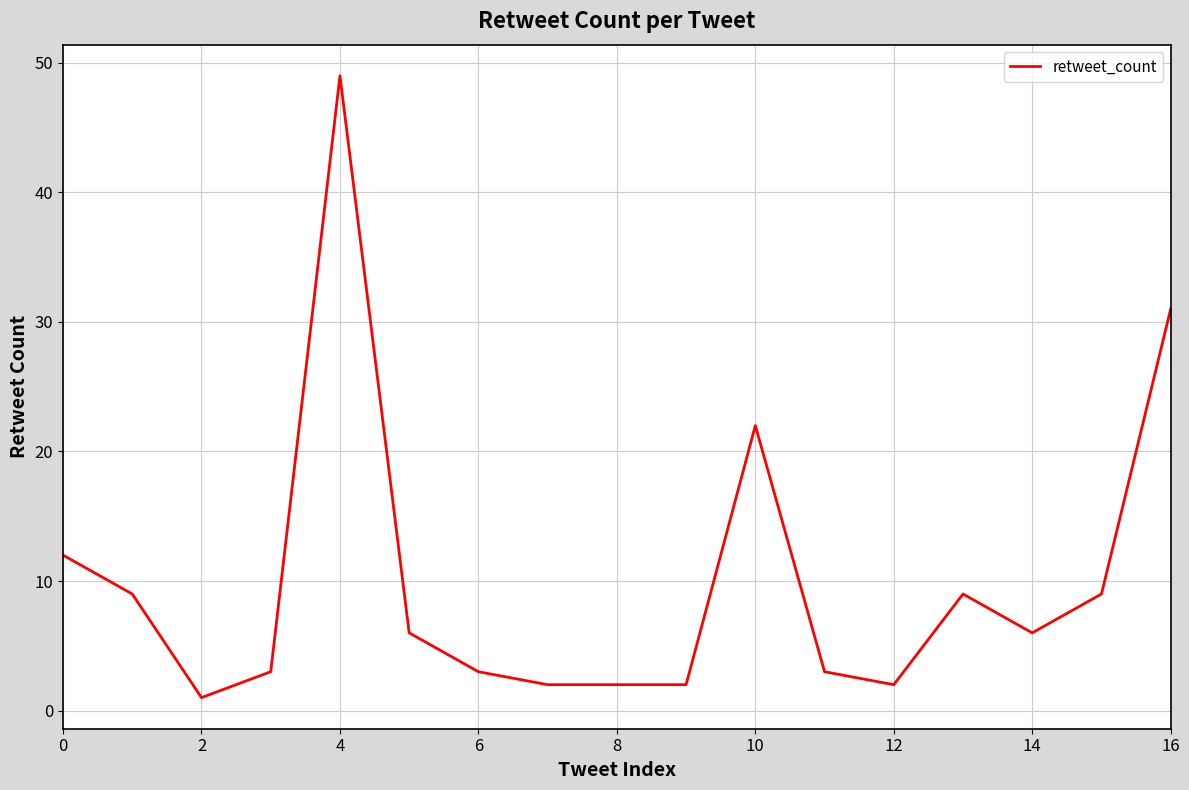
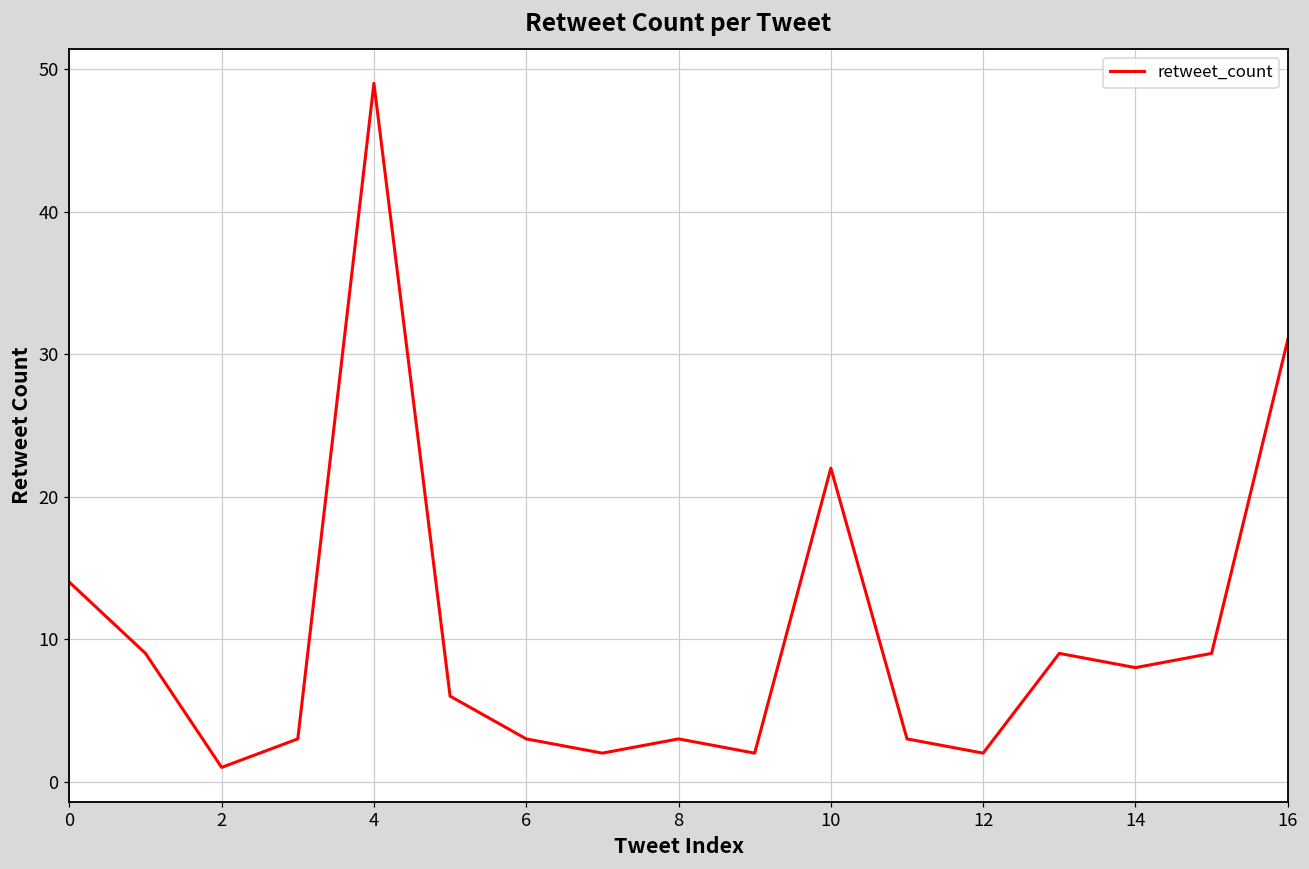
0: 12 -> 14
8: 2 -> 3
14: 6 -> 8
